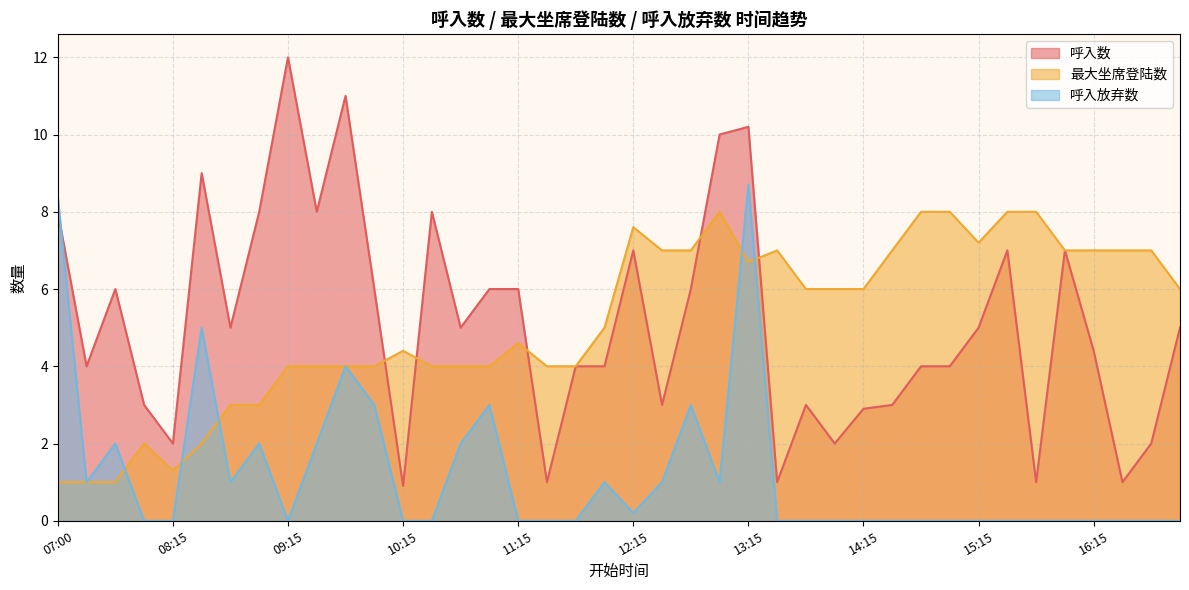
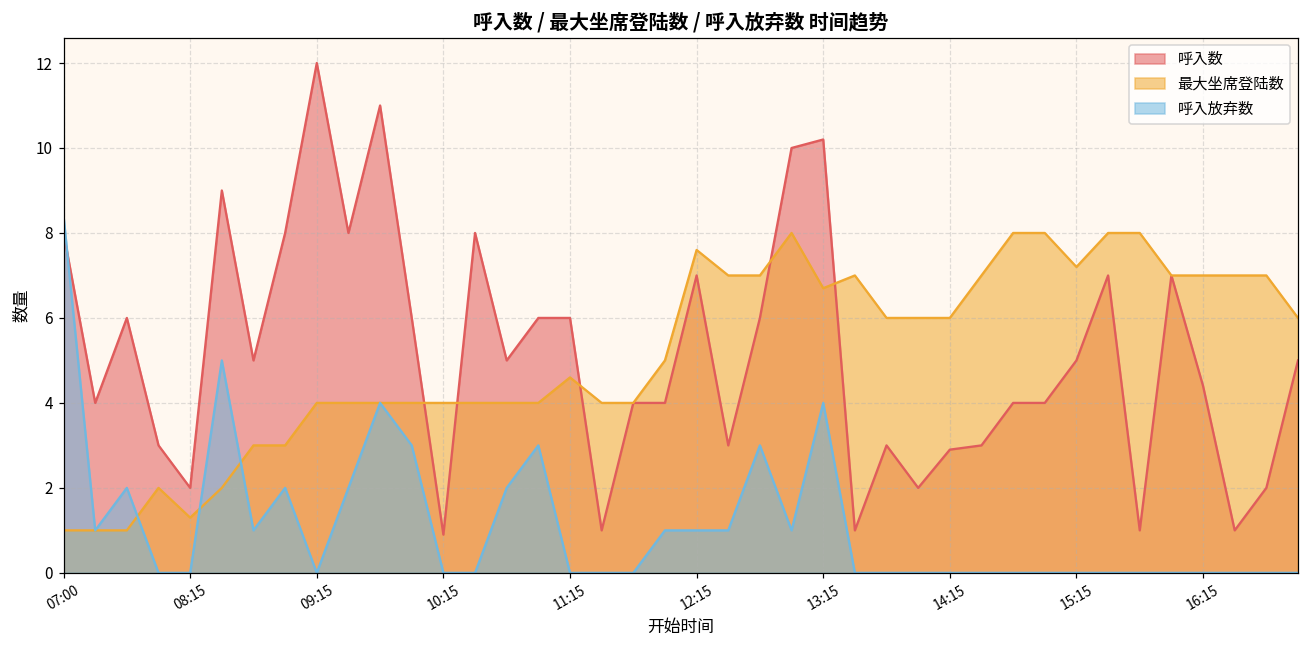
最大坐席登陆数, 10:15: 4.4 -> 4.0
呼入放弃数, 12:15: 0.2 -> 1.0
呼入放弃数, 13:15: 8.7 -> 4.0
